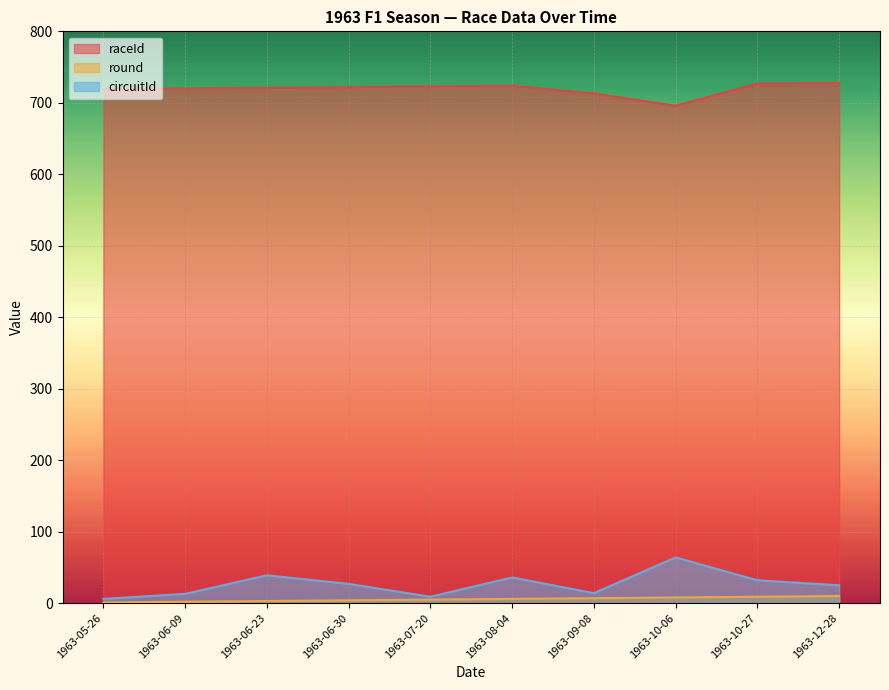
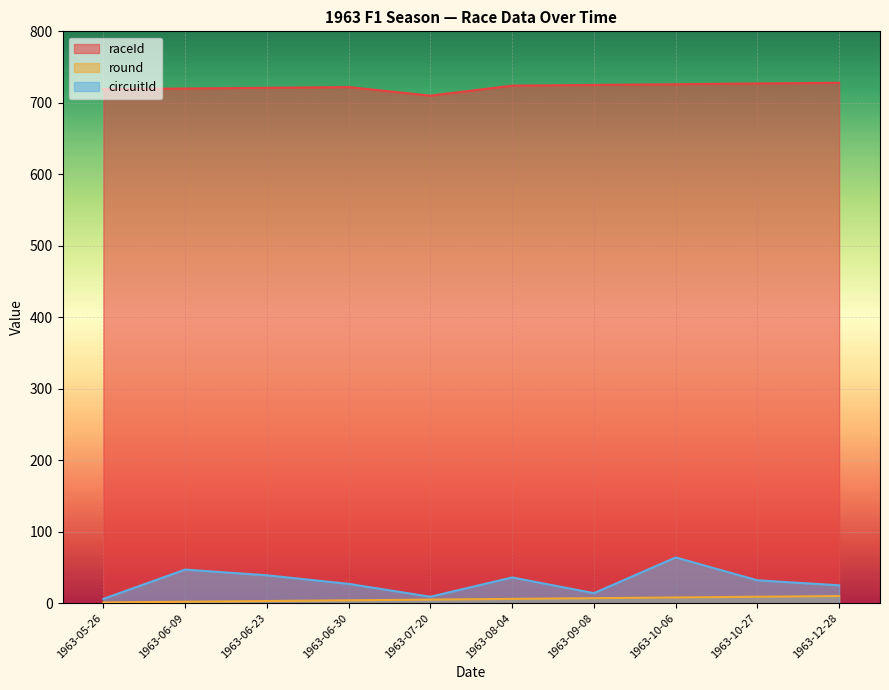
circuitId, 1963-06-09: 10 -> 50
raceId, 1963-07-20: 720 -> 710
raceId, 1963-09-08: 710 -> 730
raceId, 1963-10-06: 700 -> 730
